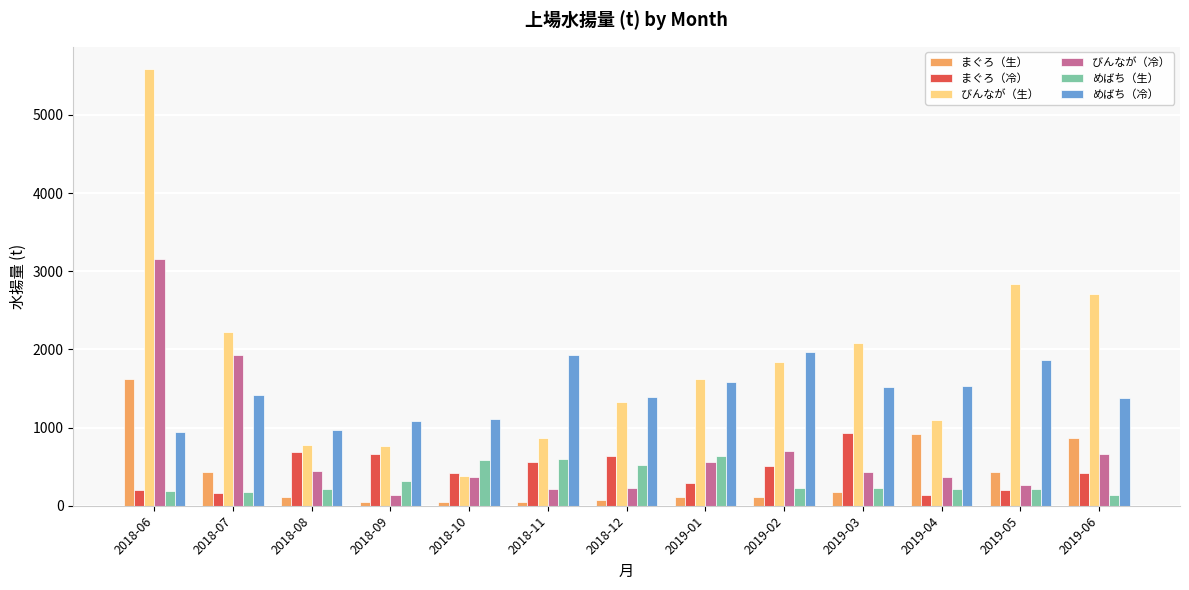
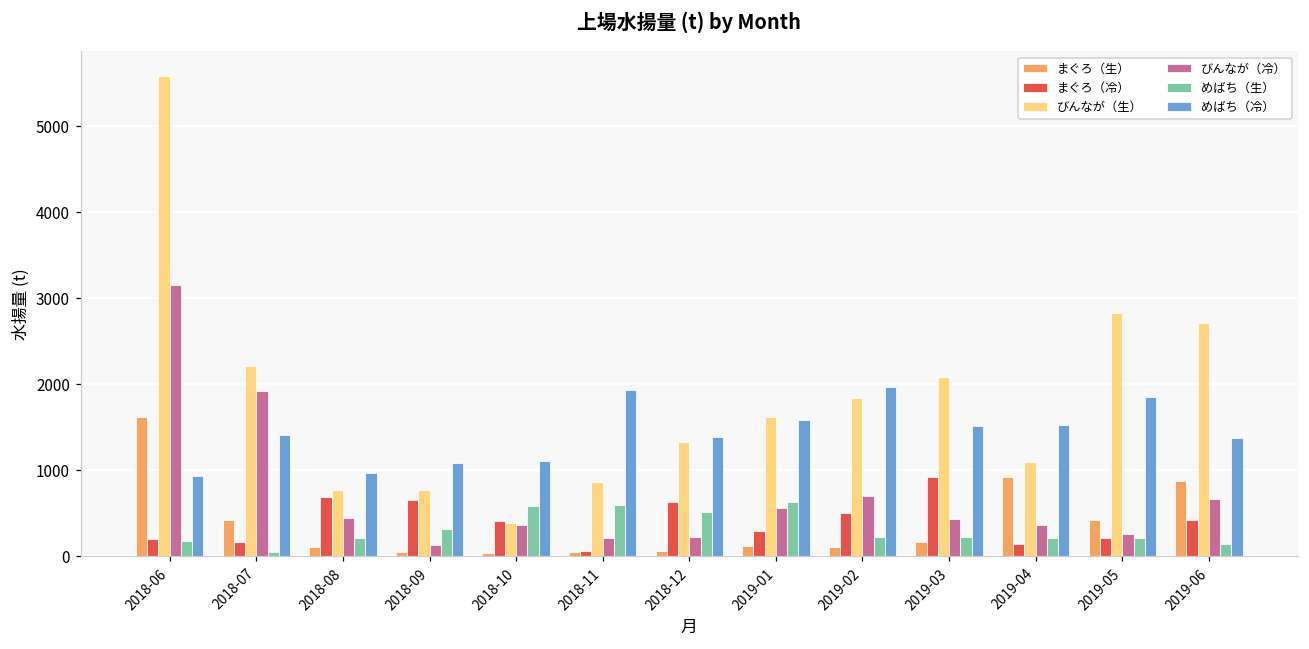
めばち（生）, 2018-07: 200 -> 100
まぐろ（冷）, 2018-11: 600 -> 100
